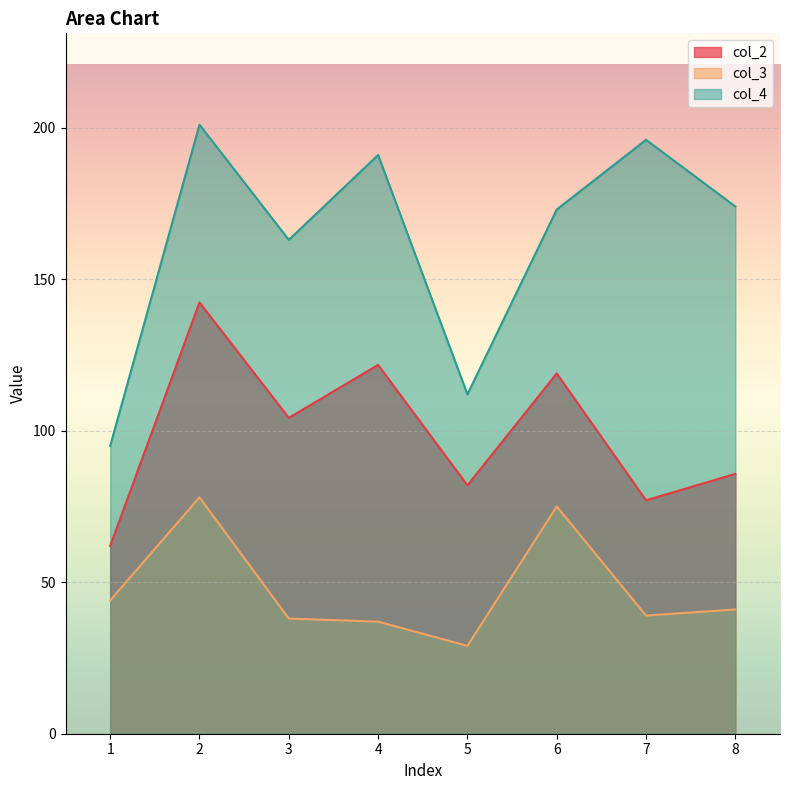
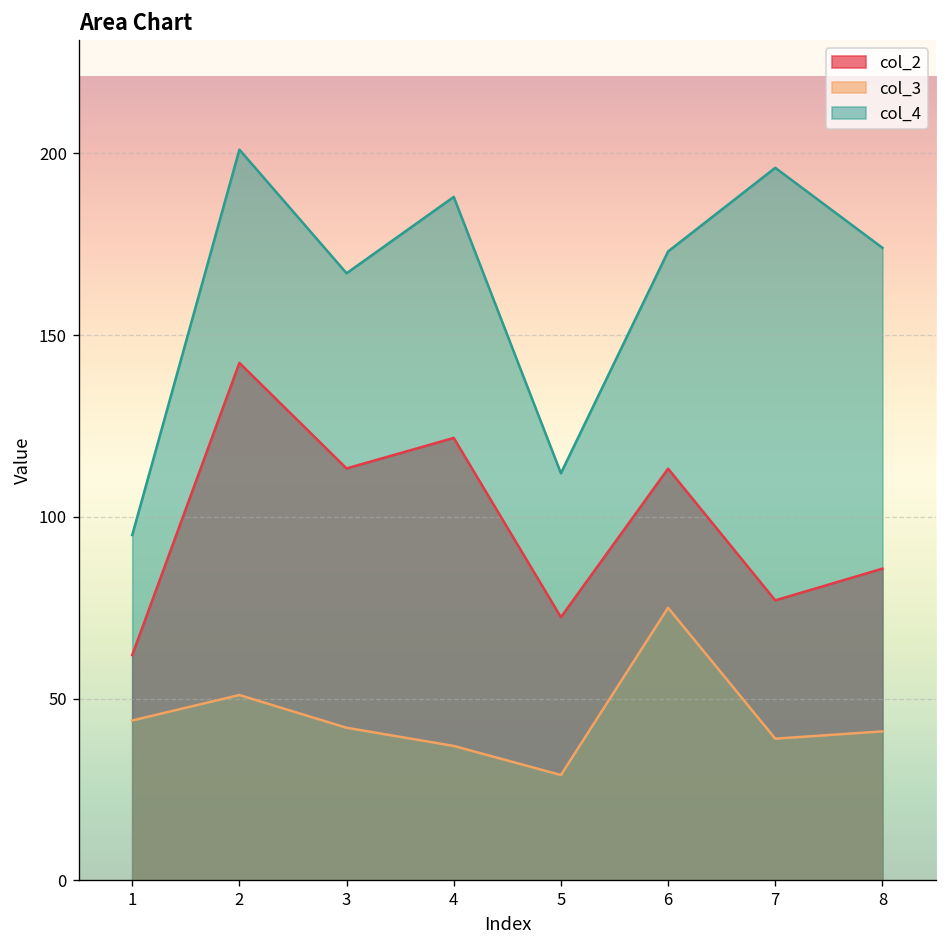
col_3, 2: 78 -> 51
col_2, 3: 104 -> 113
col_3, 3: 38 -> 42
col_4, 3: 163 -> 167
col_4, 4: 191 -> 188
col_2, 5: 82 -> 72
col_2, 6: 119 -> 113
